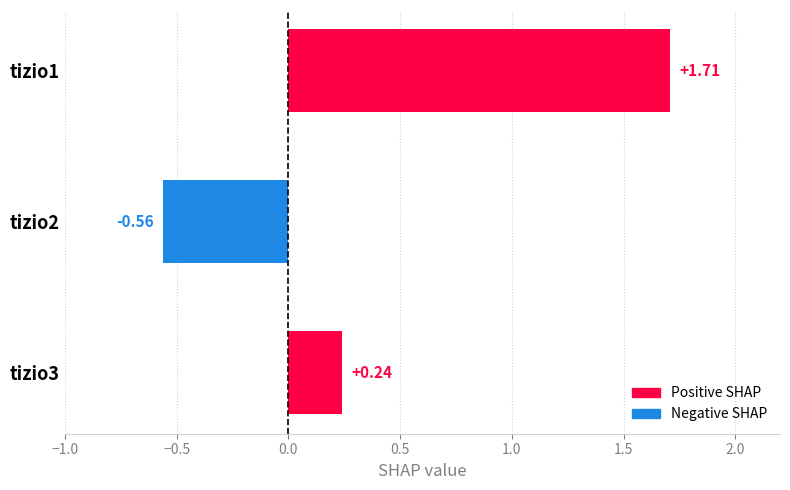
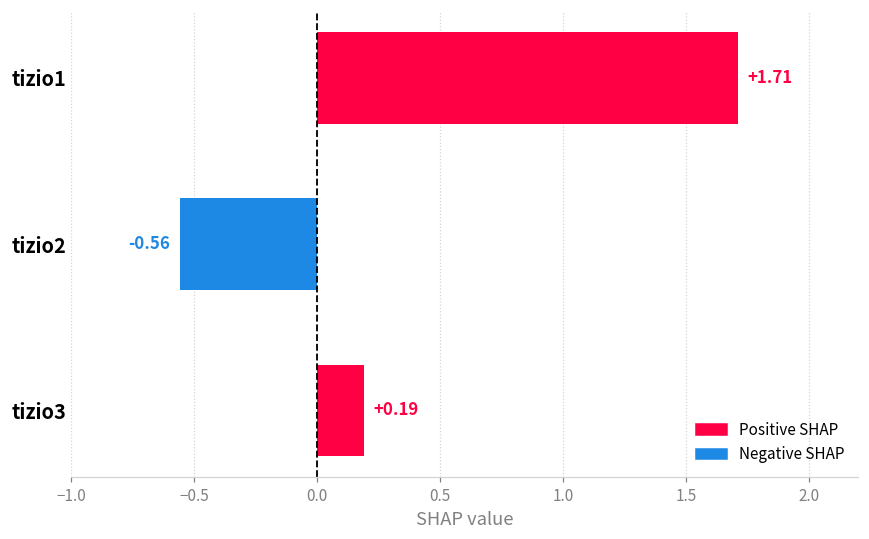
tizio3: +0.24 -> +0.19
